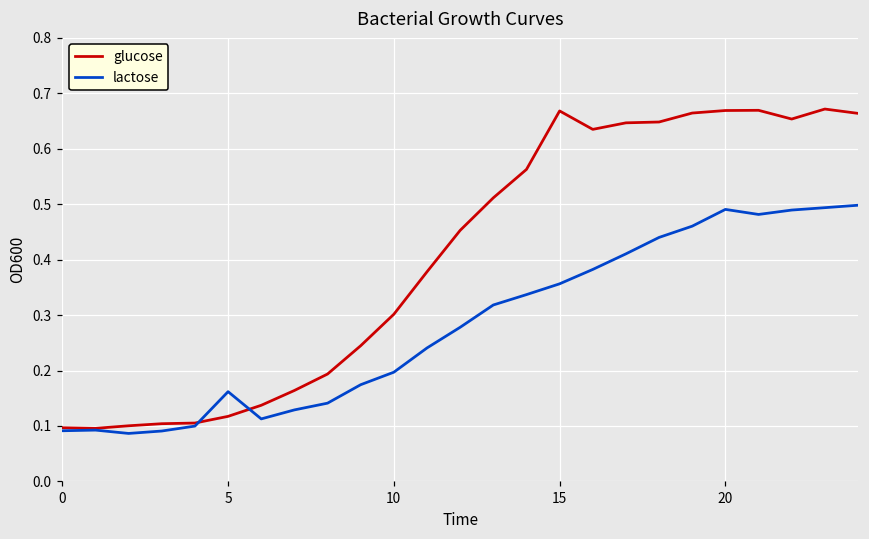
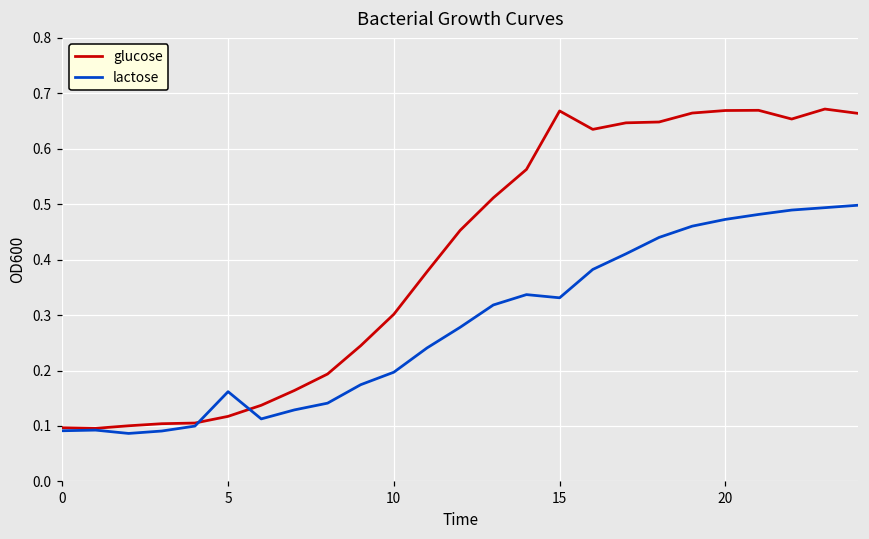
lactose, 15: 0.36 -> 0.33
lactose, 20: 0.49 -> 0.47
